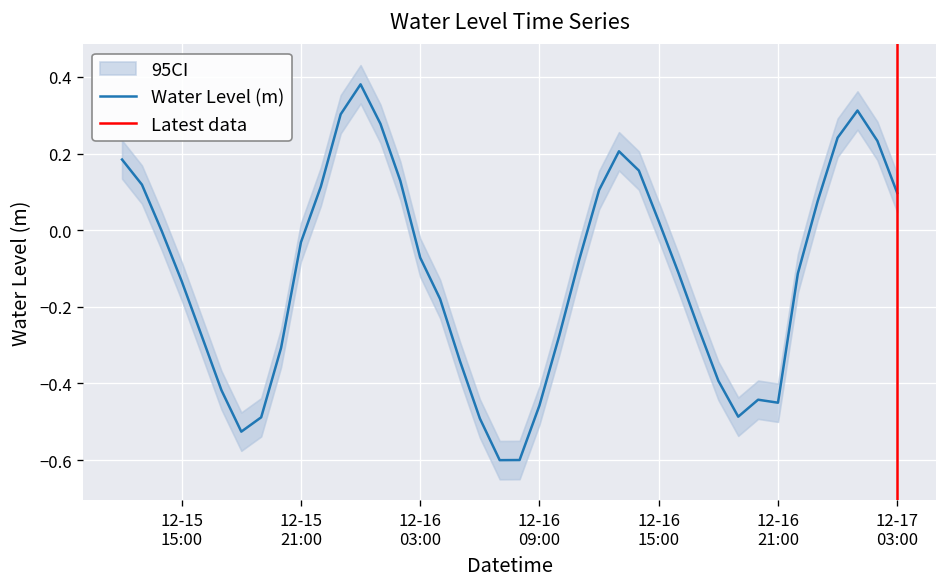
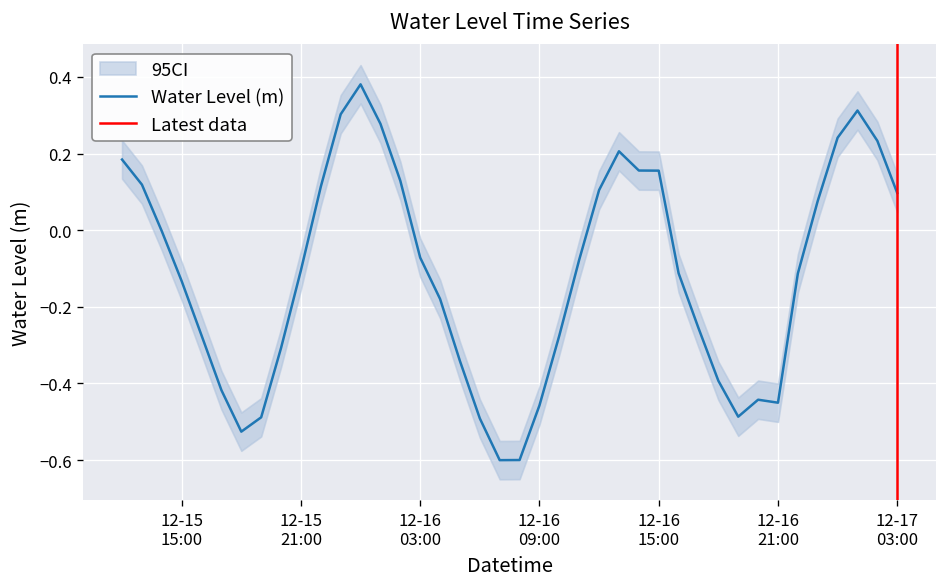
Water Level (m), 12-15 21:00: -0.03 -> -0.10
Water Level (m), 12-16 15:00: 0.02 -> 0.16
